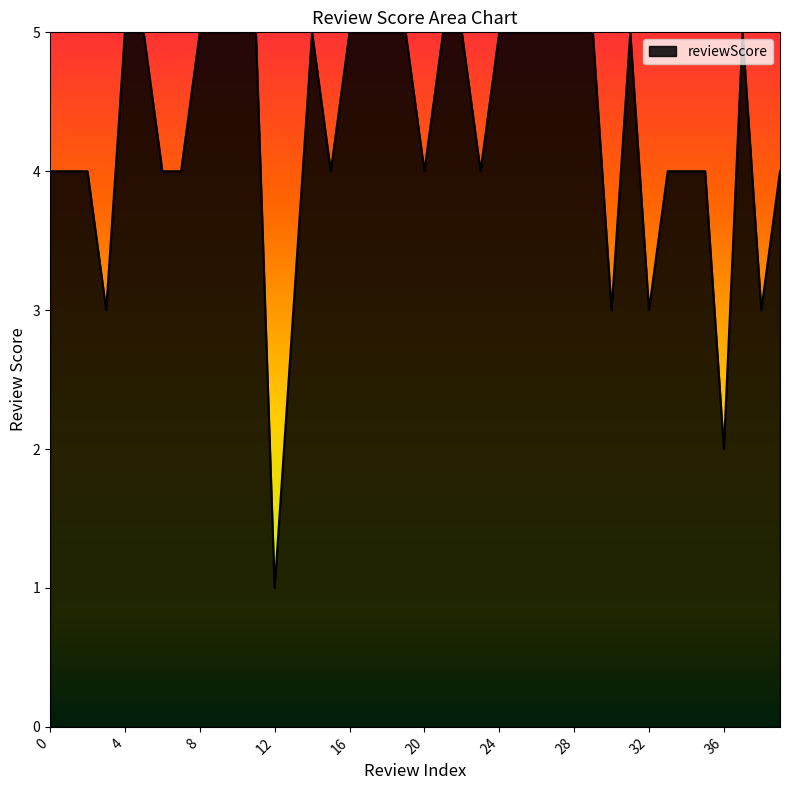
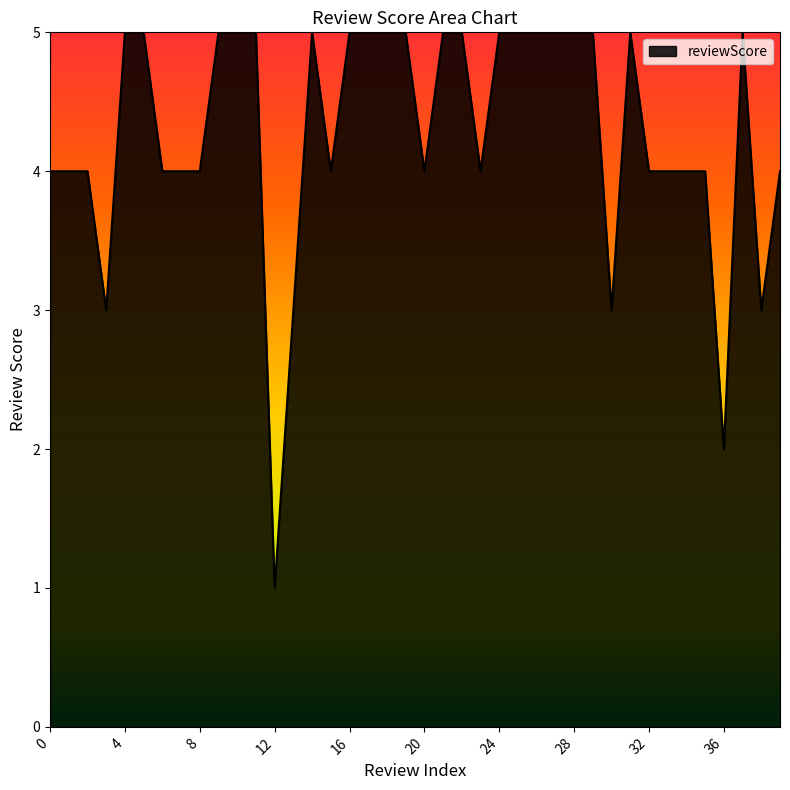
8: 5 -> 4
32: 3 -> 4
